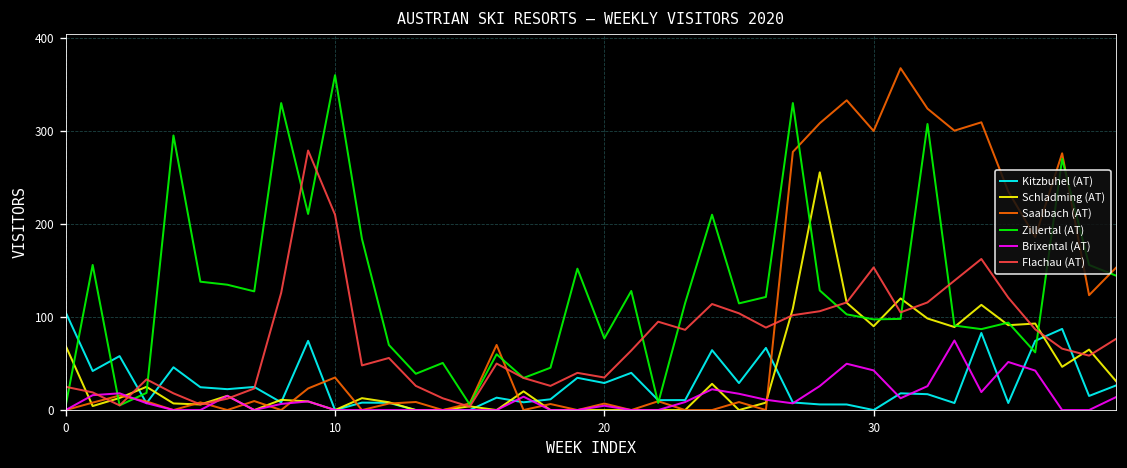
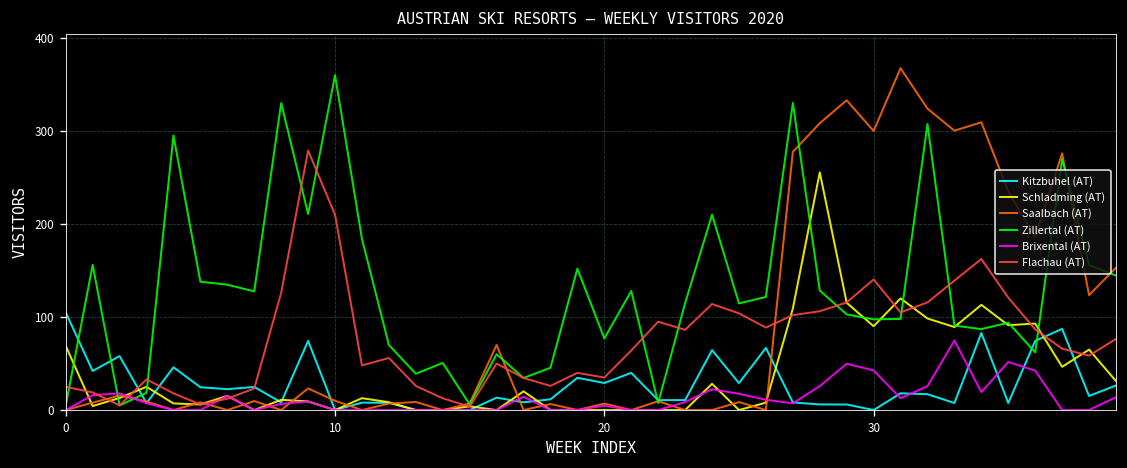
Saalbach (AT), 10: 40 -> 10
Flachau (AT), 30: 150 -> 140
